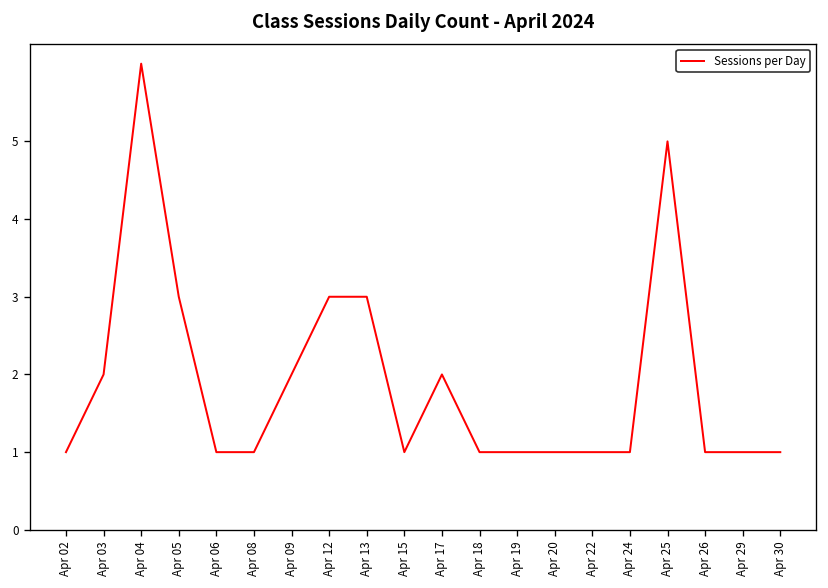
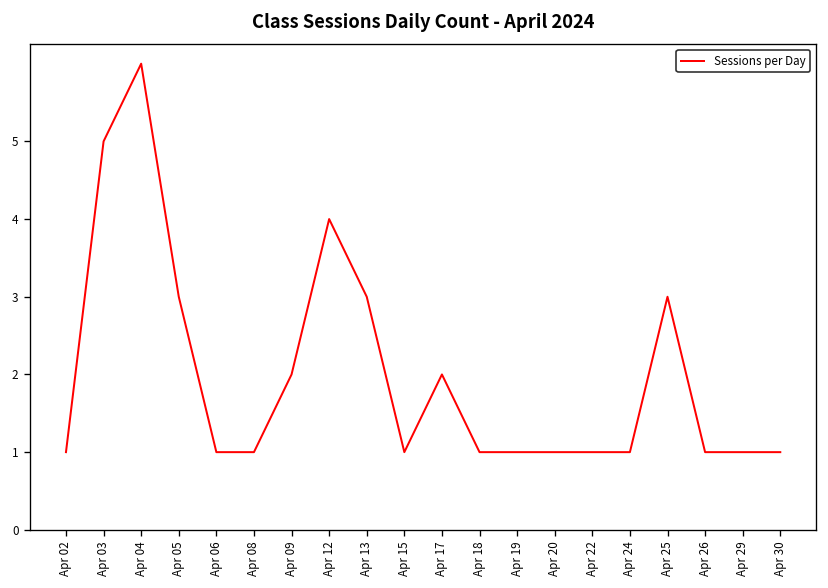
Apr 03: 2 -> 5
Apr 12: 3 -> 4
Apr 25: 5 -> 3
